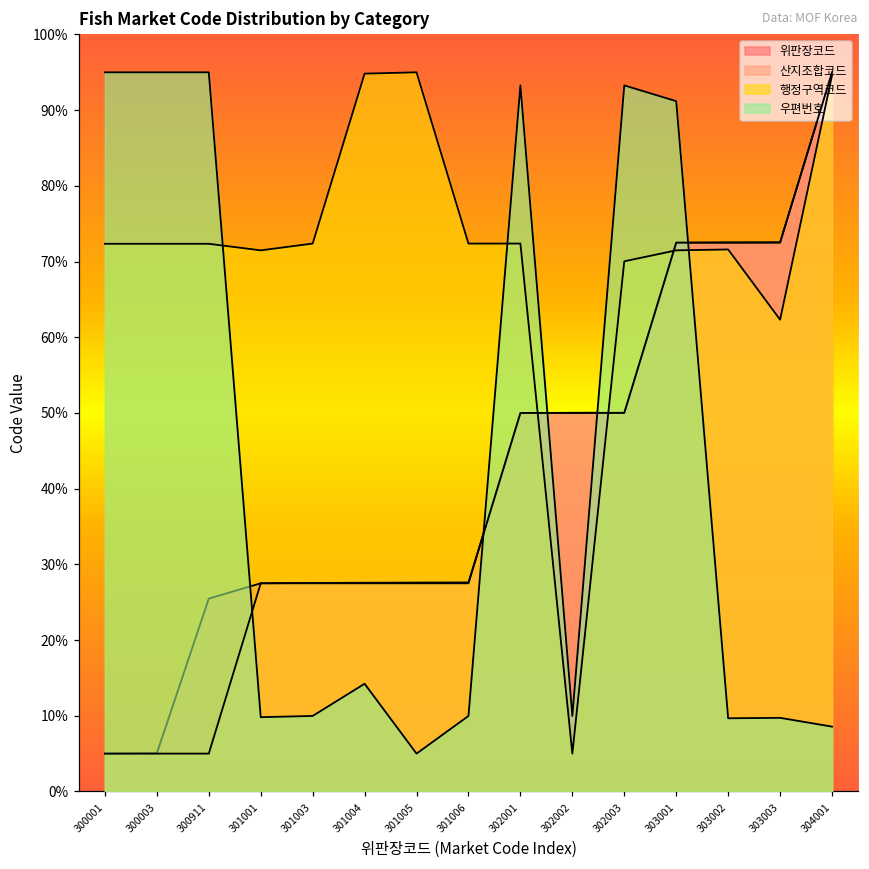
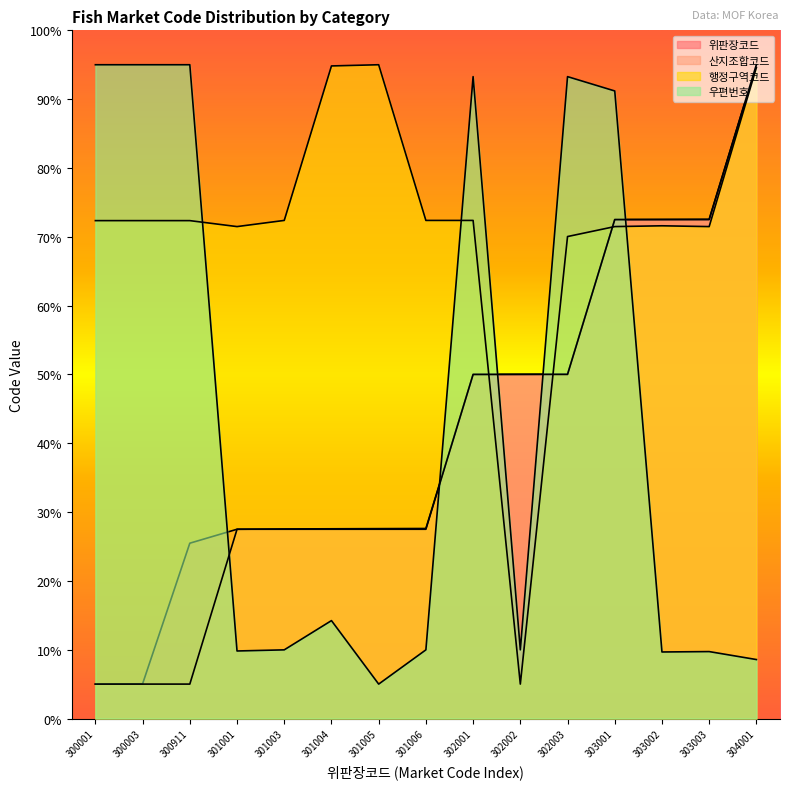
행정구역코드, 303003: 62% -> 71%
